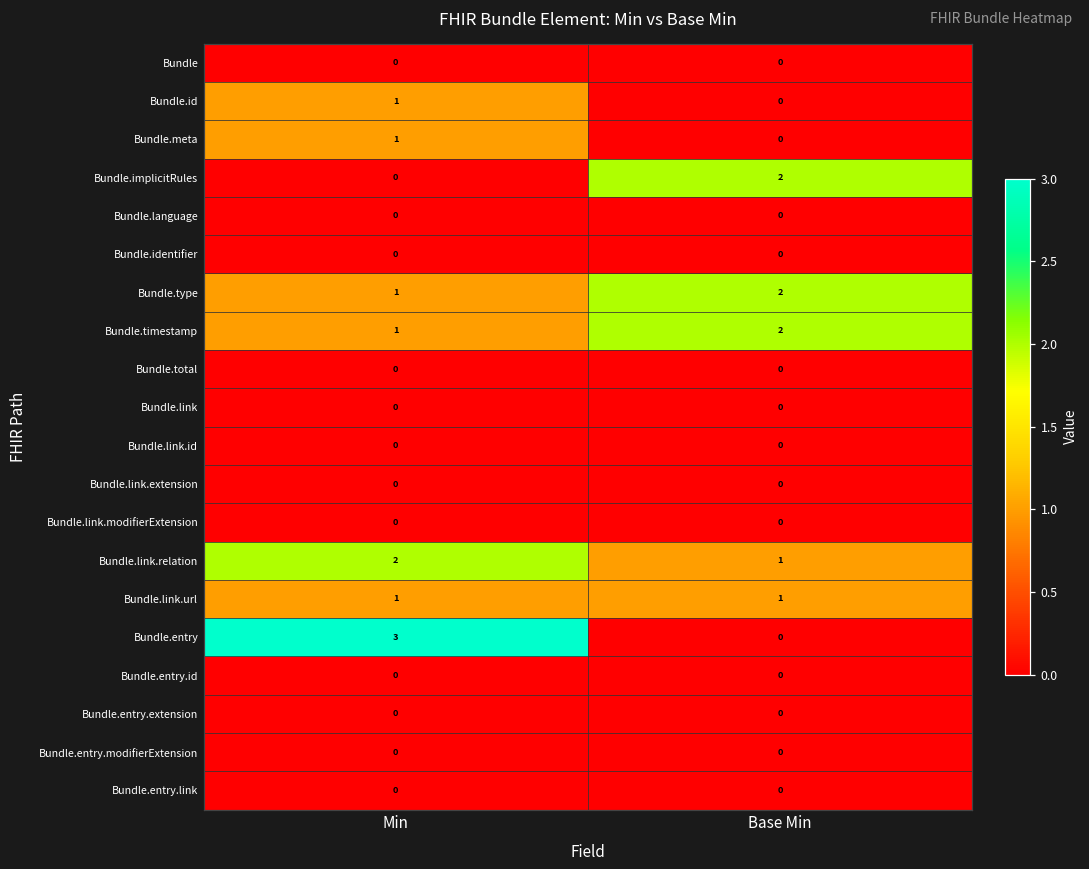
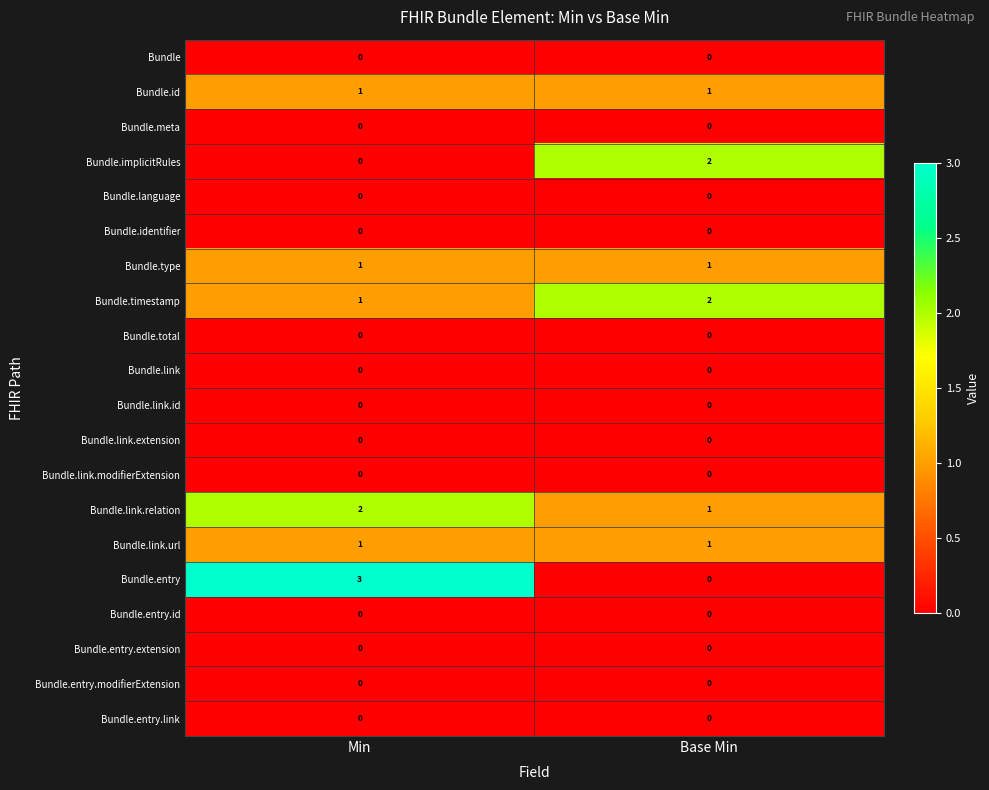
Bundle.id, Base Min: 0 -> 1
Bundle.meta, Min: 1 -> 0
Bundle.type, Base Min: 2 -> 1
